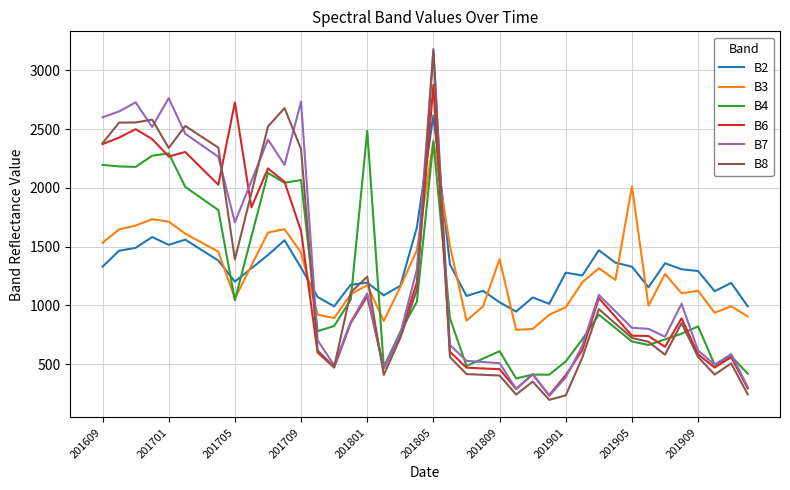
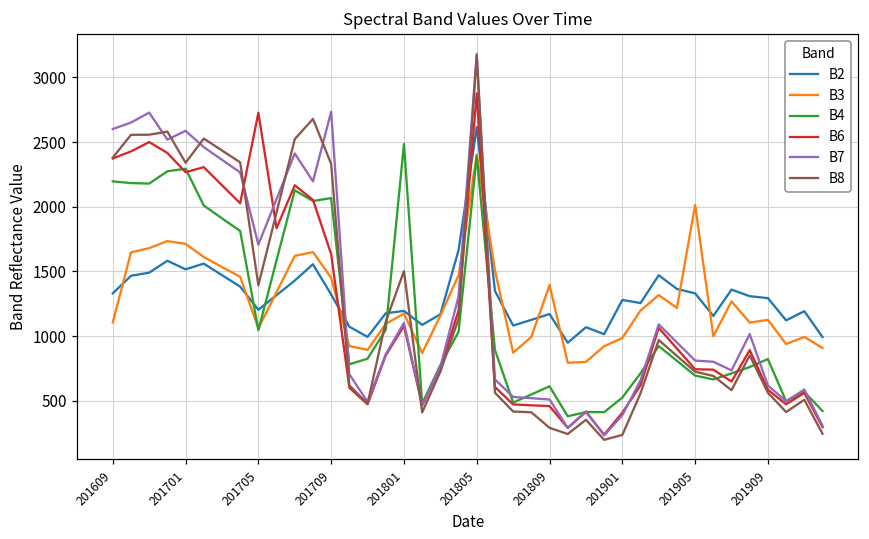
B3, 201609: 1530 -> 1110
B7, 201701: 2760 -> 2590
B8, 201801: 1250 -> 1500
B2, 201809: 1030 -> 1170
B8, 201809: 400 -> 290
